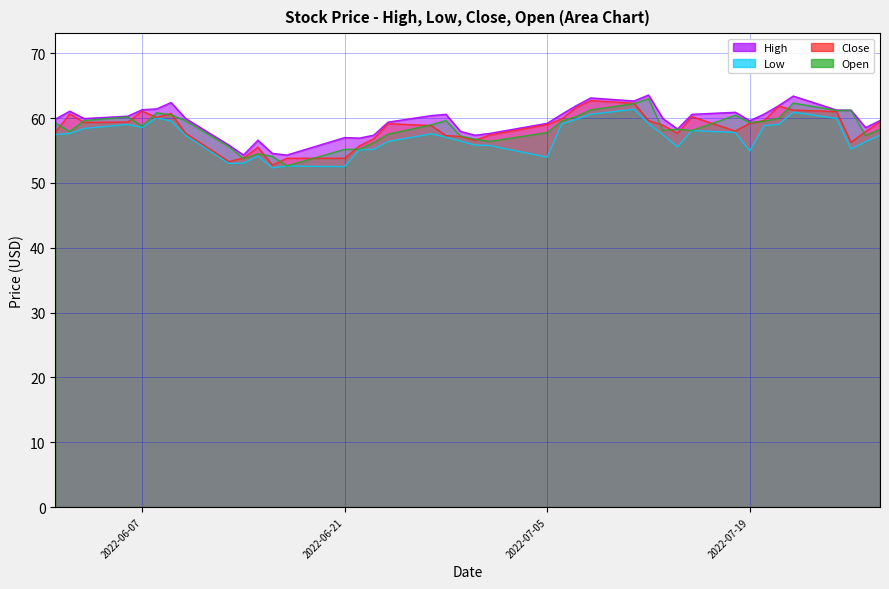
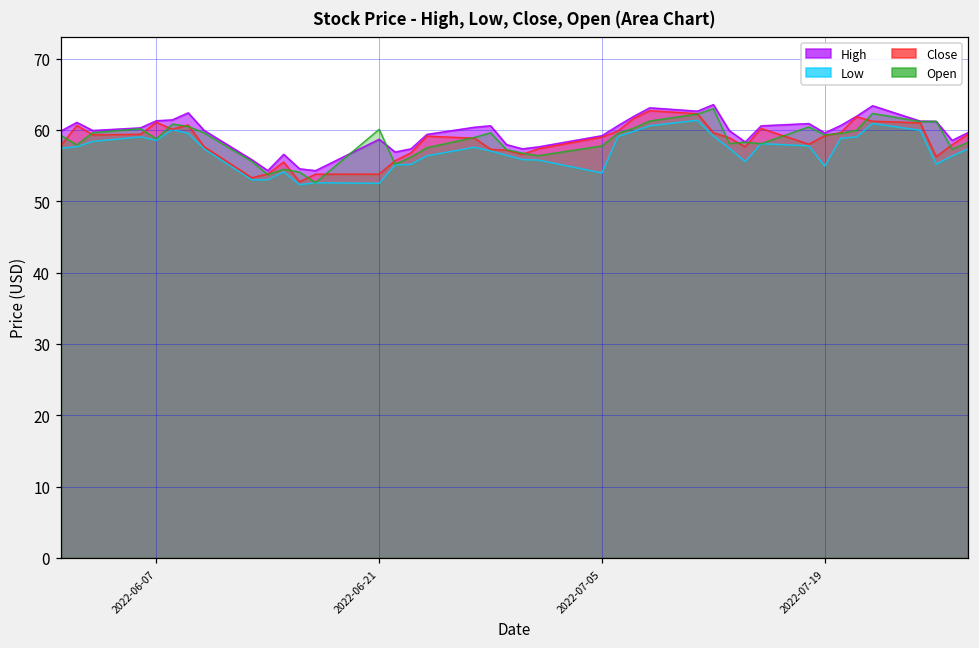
High, 2022-06-21: 57 -> 59
Open, 2022-06-21: 55 -> 60
